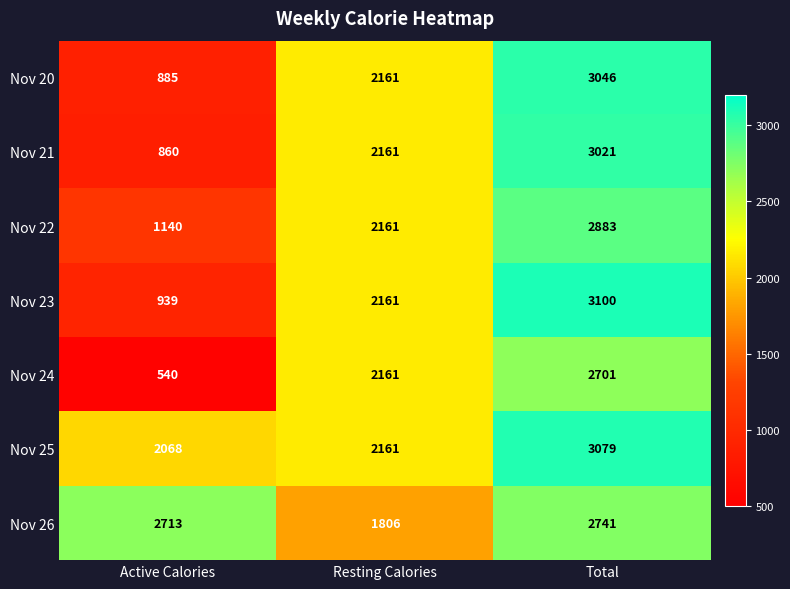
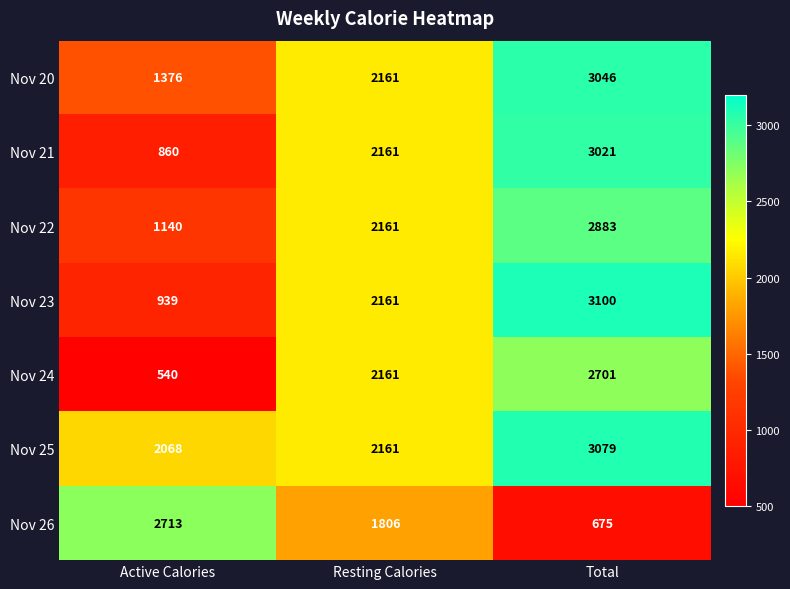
Nov 20, Active Calories: 885 -> 1376
Nov 26, Total: 2741 -> 675
